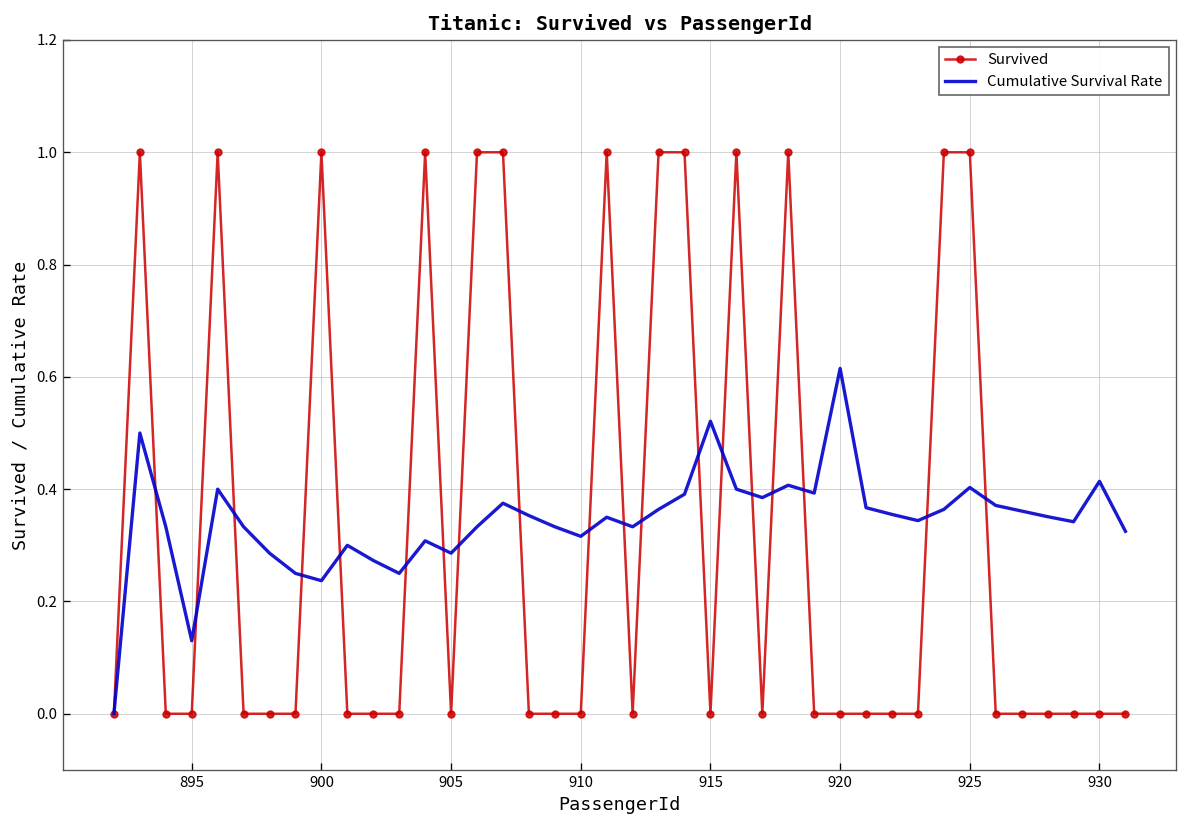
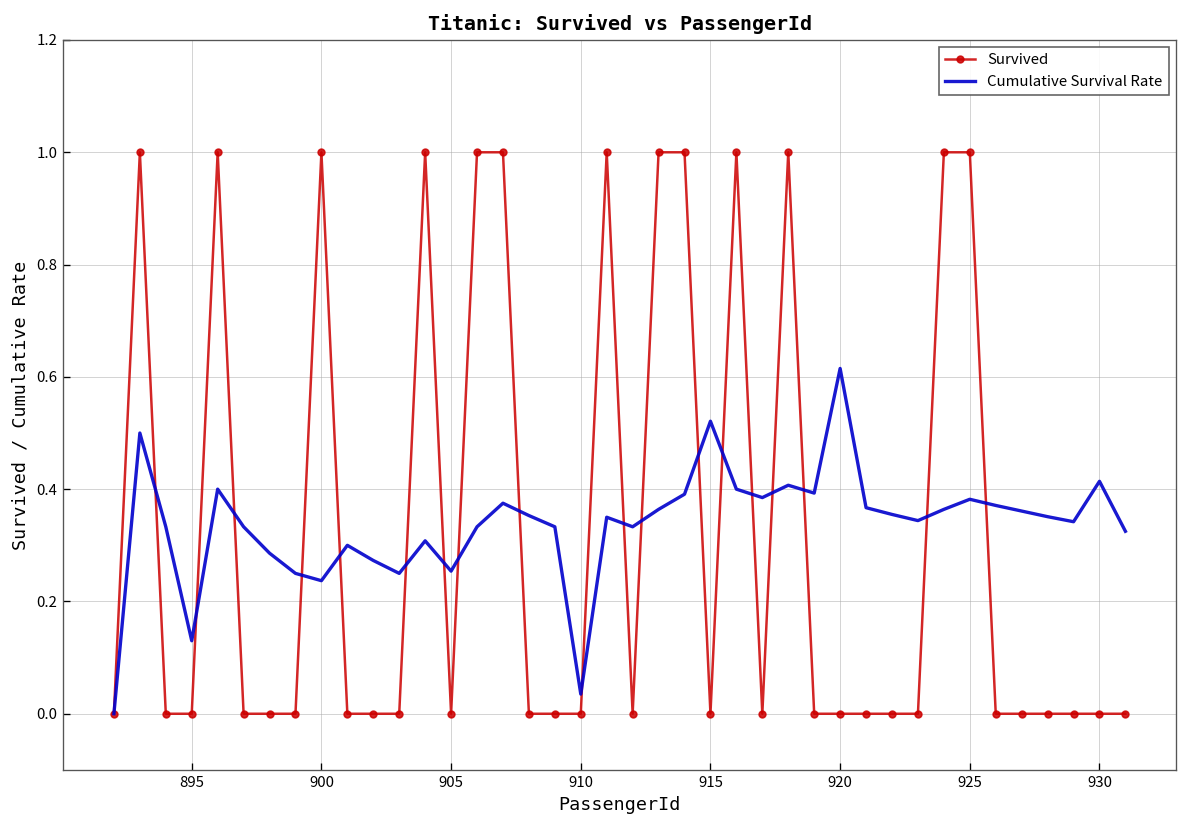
Cumulative Survival Rate, 905: 0.29 -> 0.25
Cumulative Survival Rate, 910: 0.32 -> 0.04
Cumulative Survival Rate, 925: 0.40 -> 0.38
